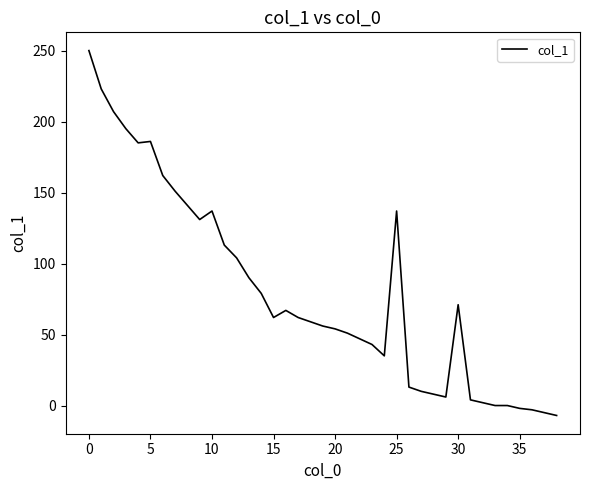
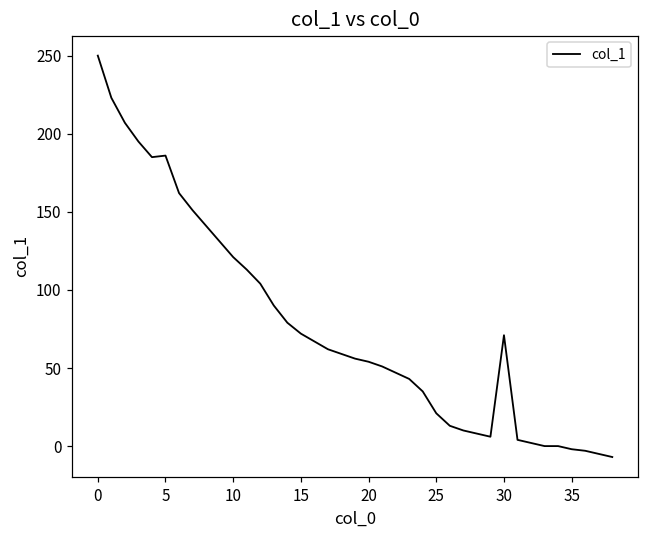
10: 137 -> 121
15: 62 -> 72
25: 137 -> 21
